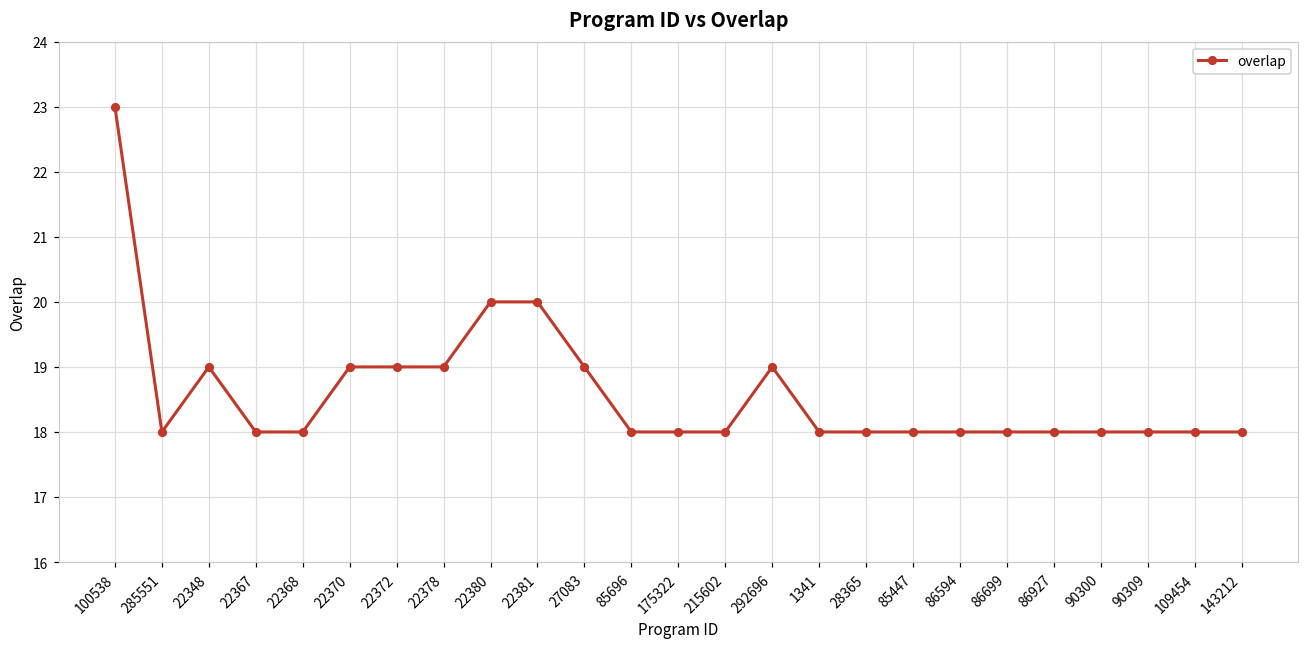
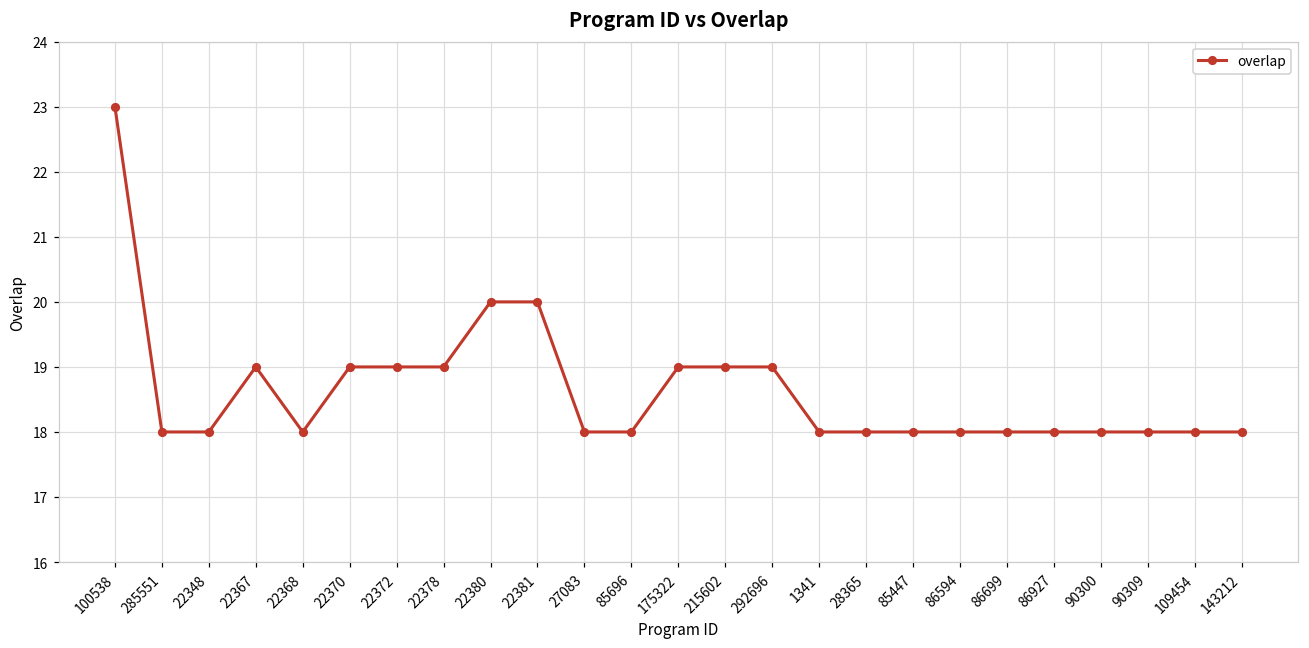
22348: 19 -> 18
22367: 18 -> 19
27083: 19 -> 18
175322: 18 -> 19
215602: 18 -> 19
